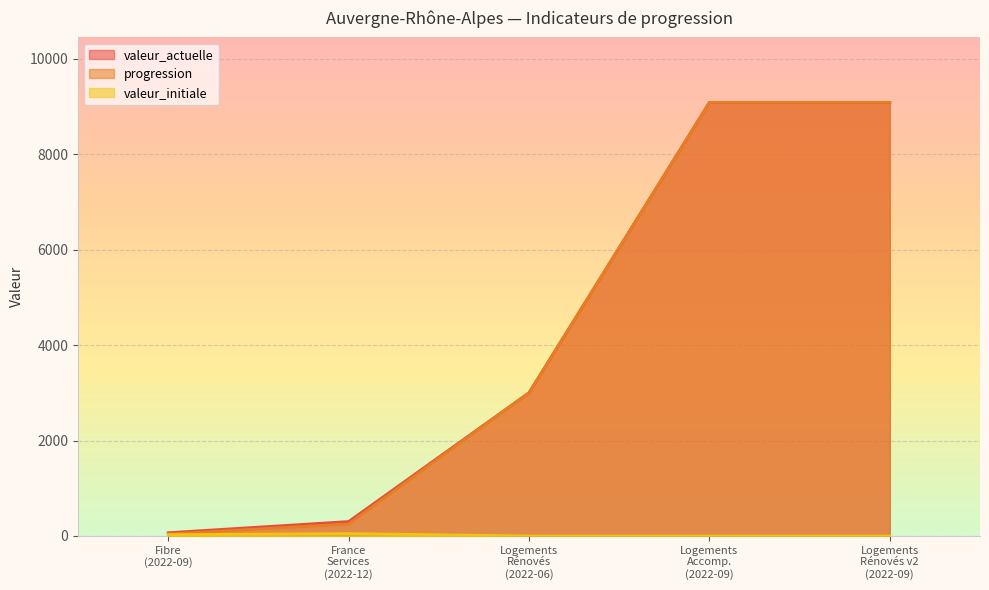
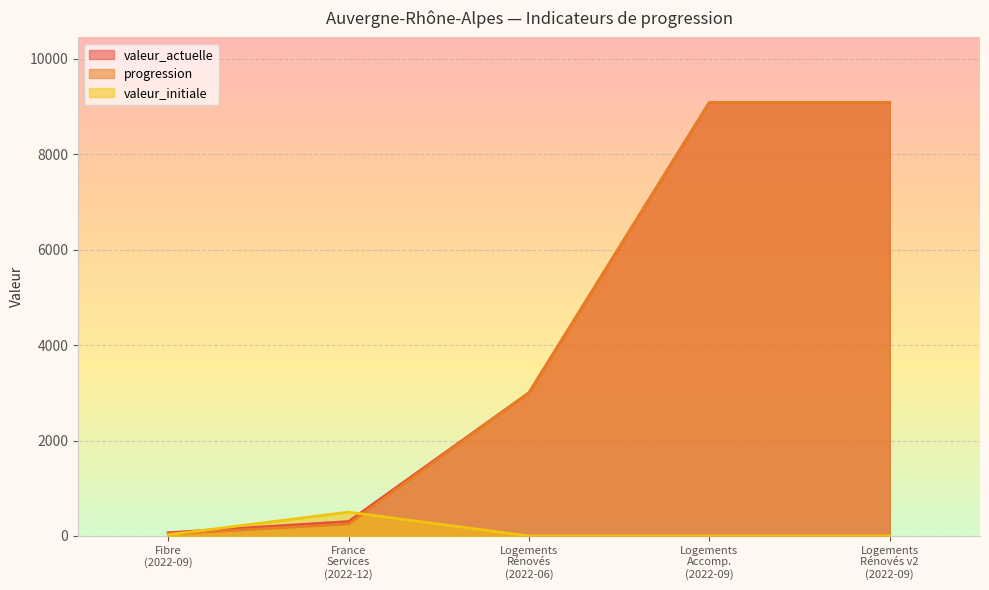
valeur_initiale, France Services (2022-12): 100 -> 500
